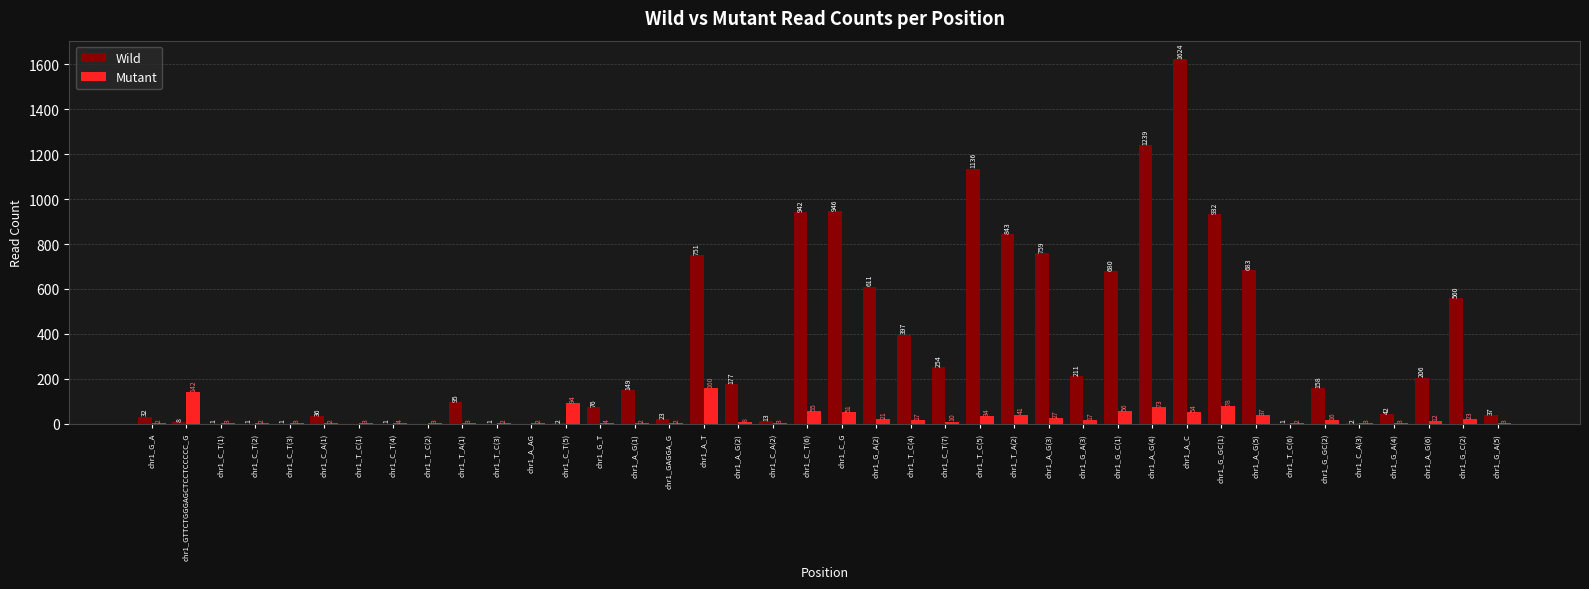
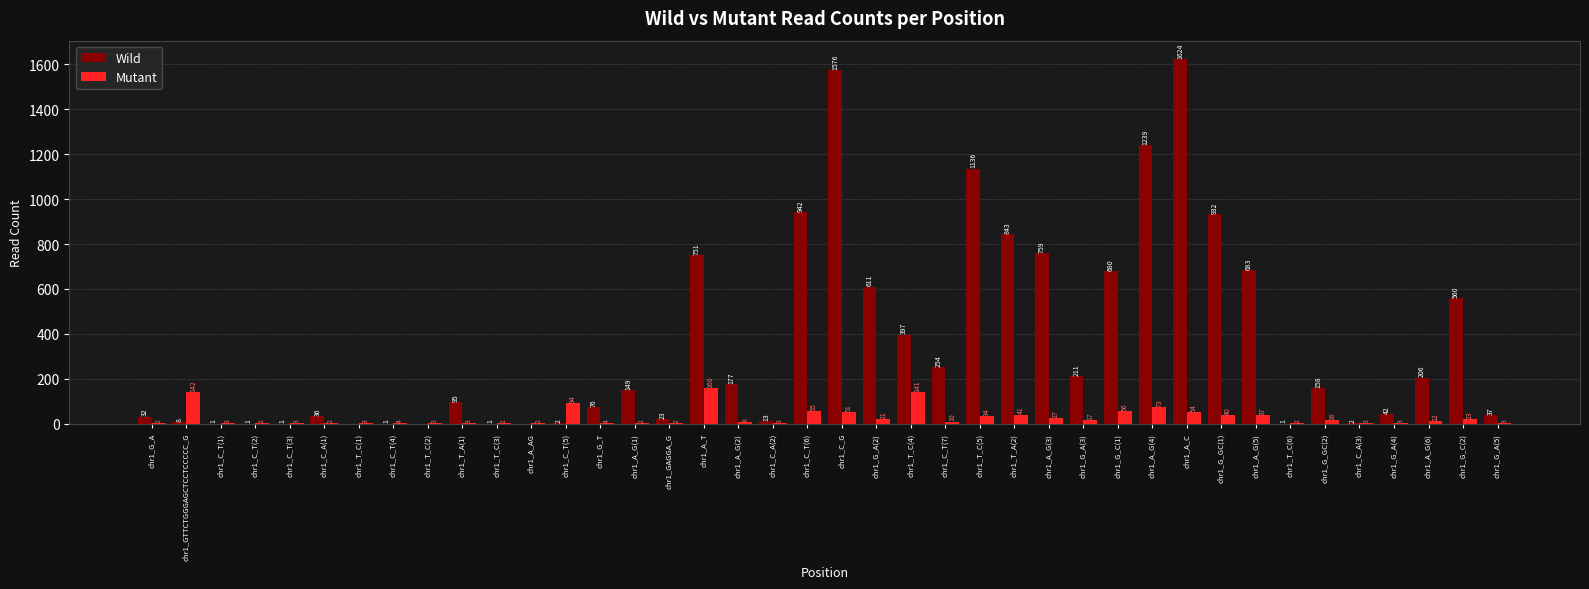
Wild, chr1_C_G: 946 -> 1576
Mutant, chr1_T_C(4): 17 -> 141
Mutant, chr1_G_GC(1): 78 -> 40
